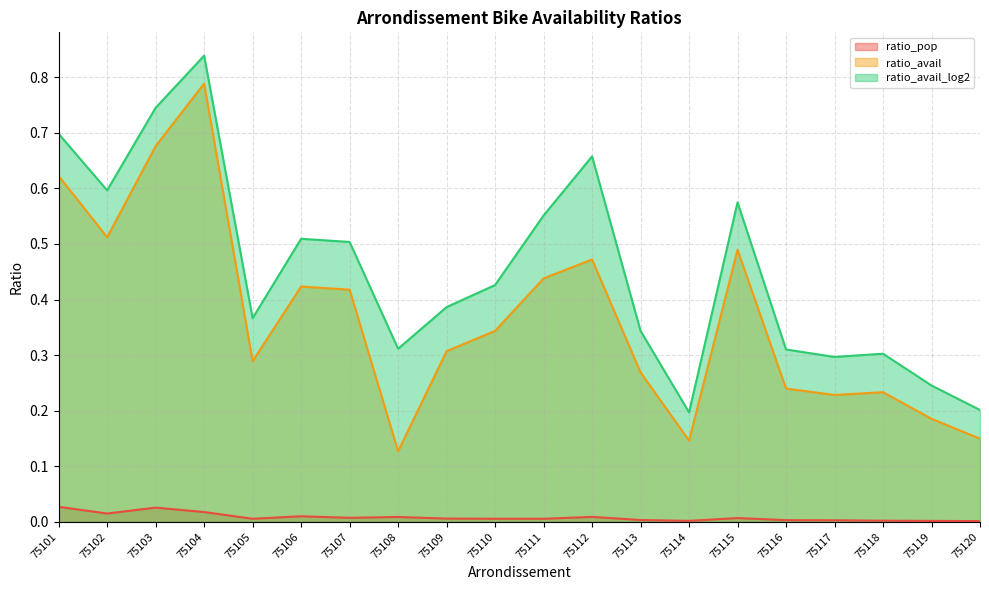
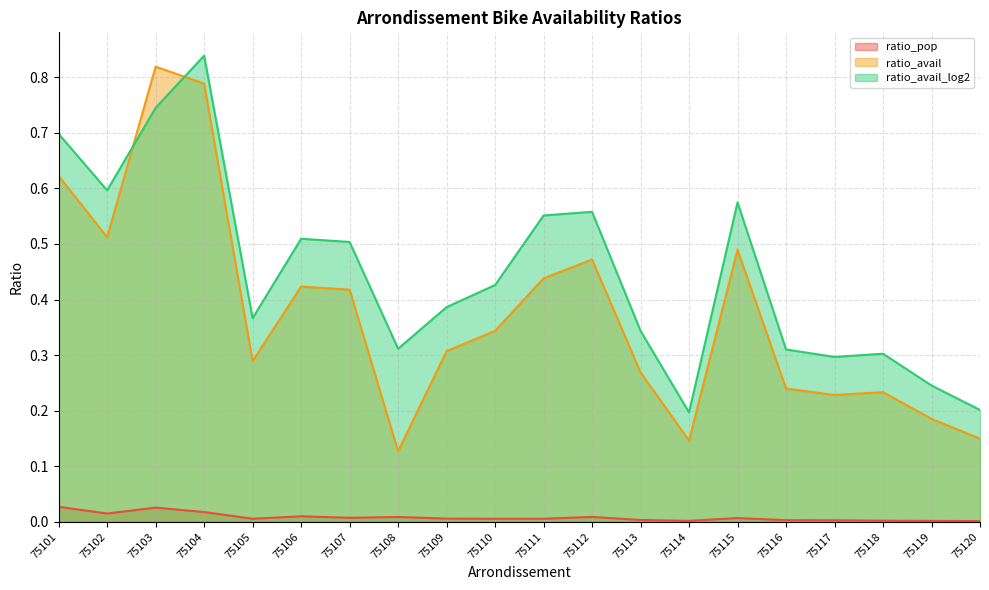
ratio_avail, 75103: 0.68 -> 0.82
ratio_avail_log2, 75112: 0.66 -> 0.56
